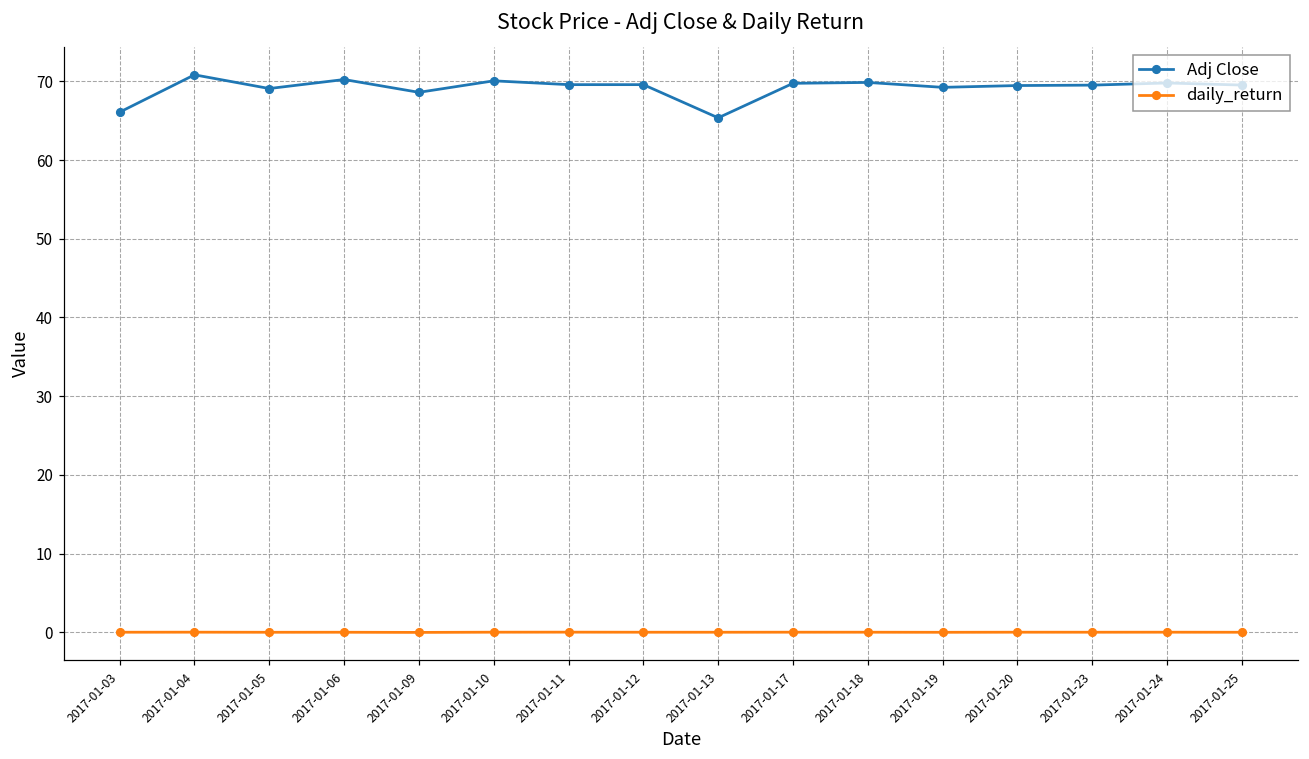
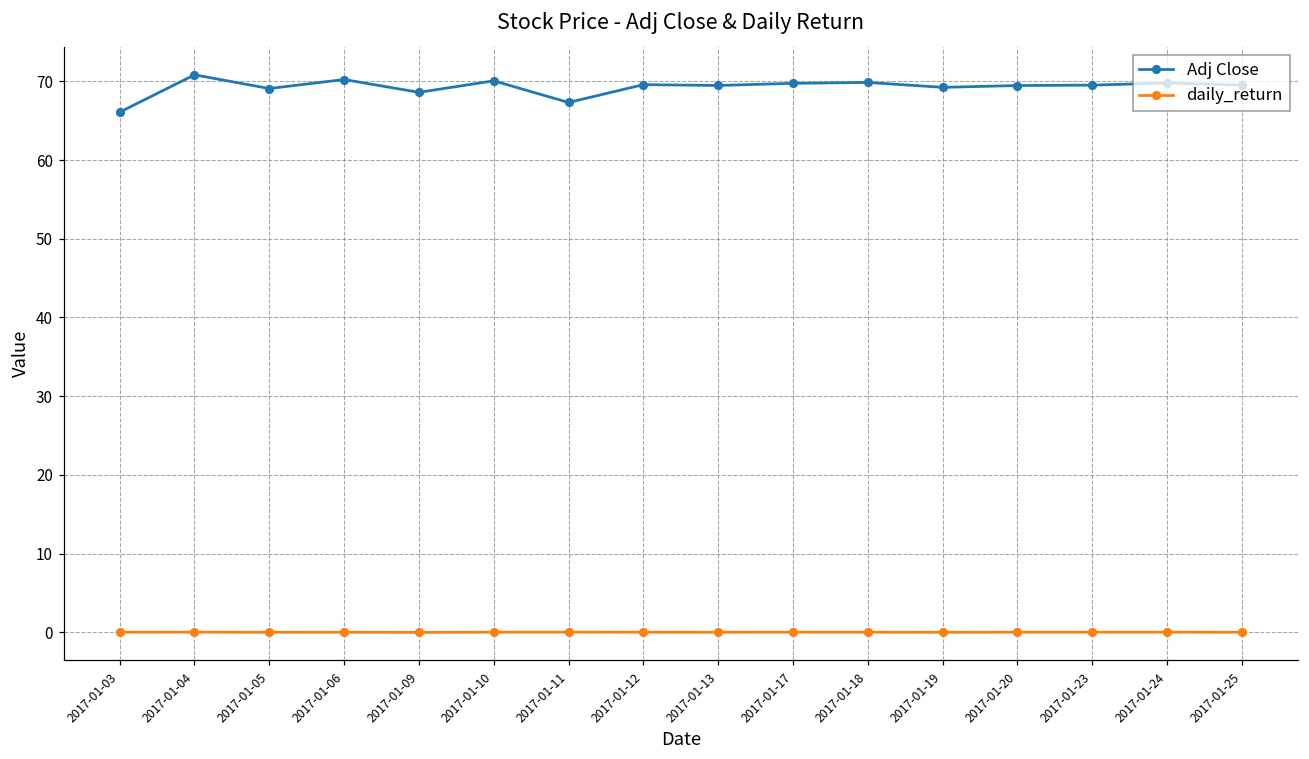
Adj Close, 2017-01-11: 70 -> 67
Adj Close, 2017-01-13: 65 -> 69
